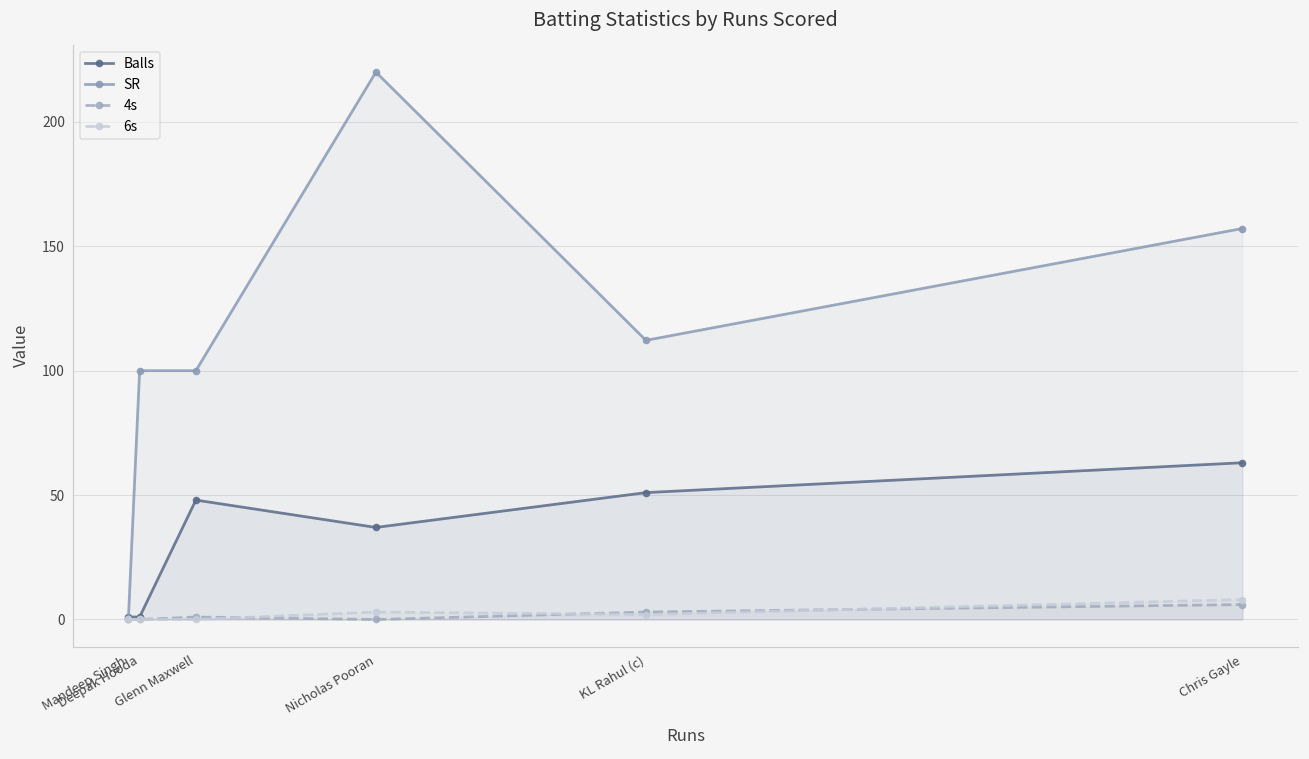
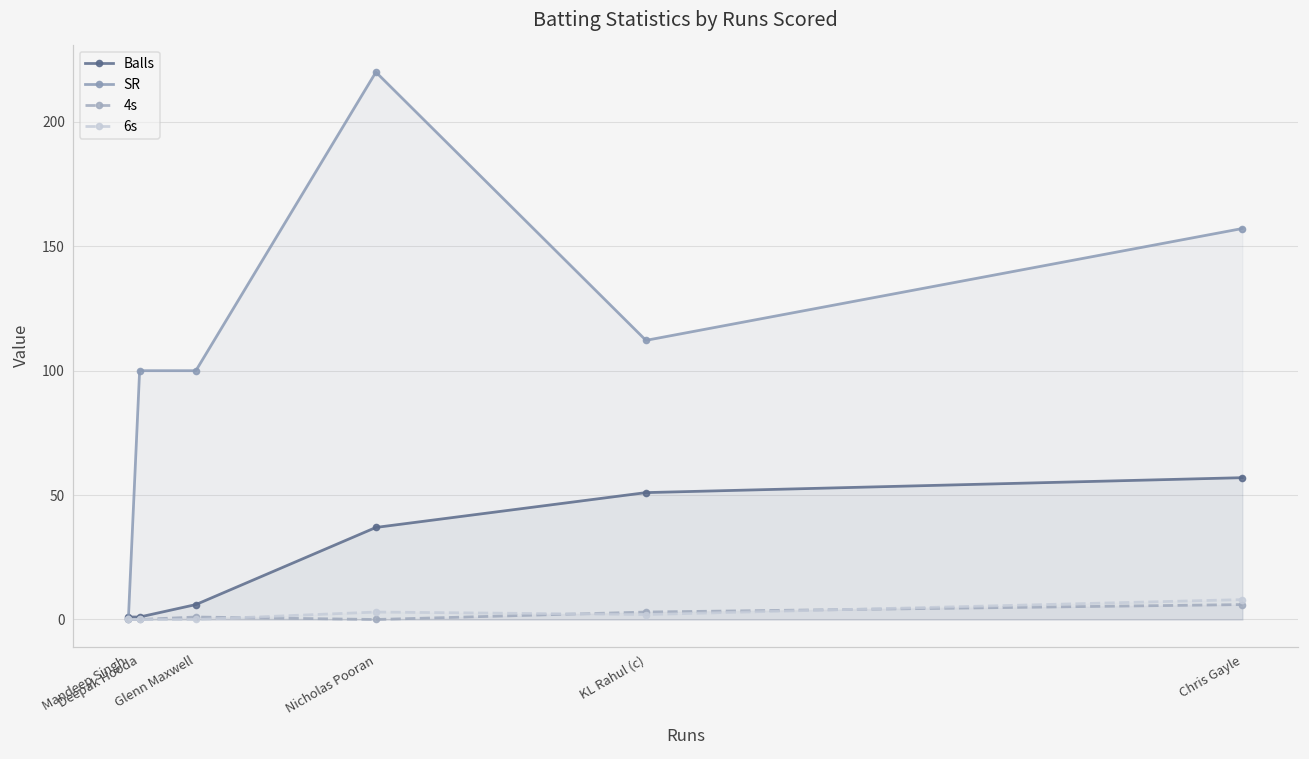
Balls, Glenn Maxwell: 48 -> 6
Balls, Chris Gayle: 63 -> 57
